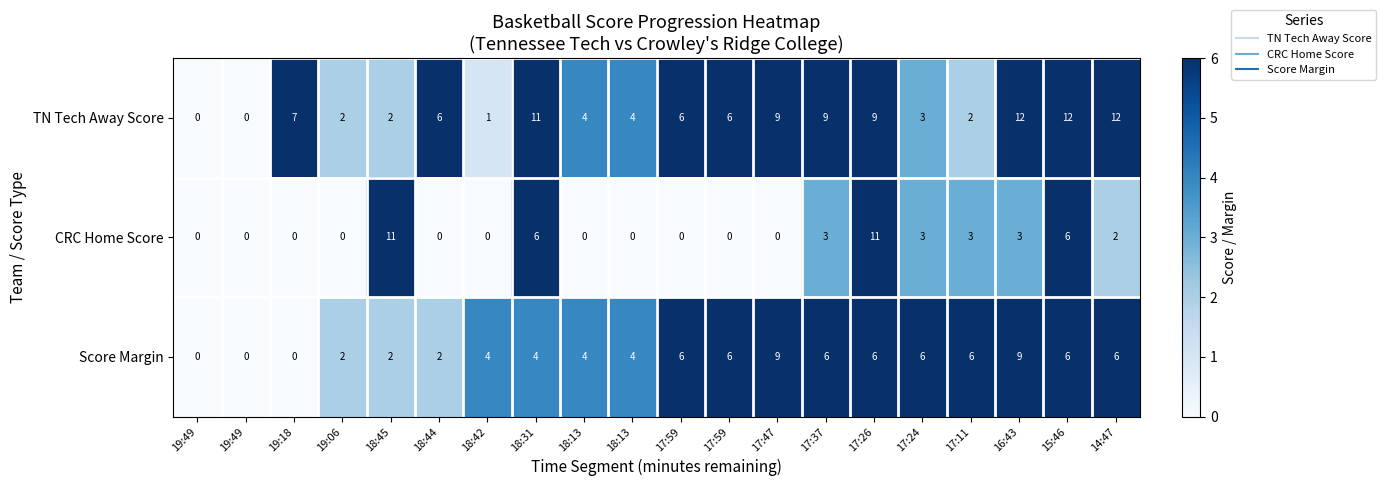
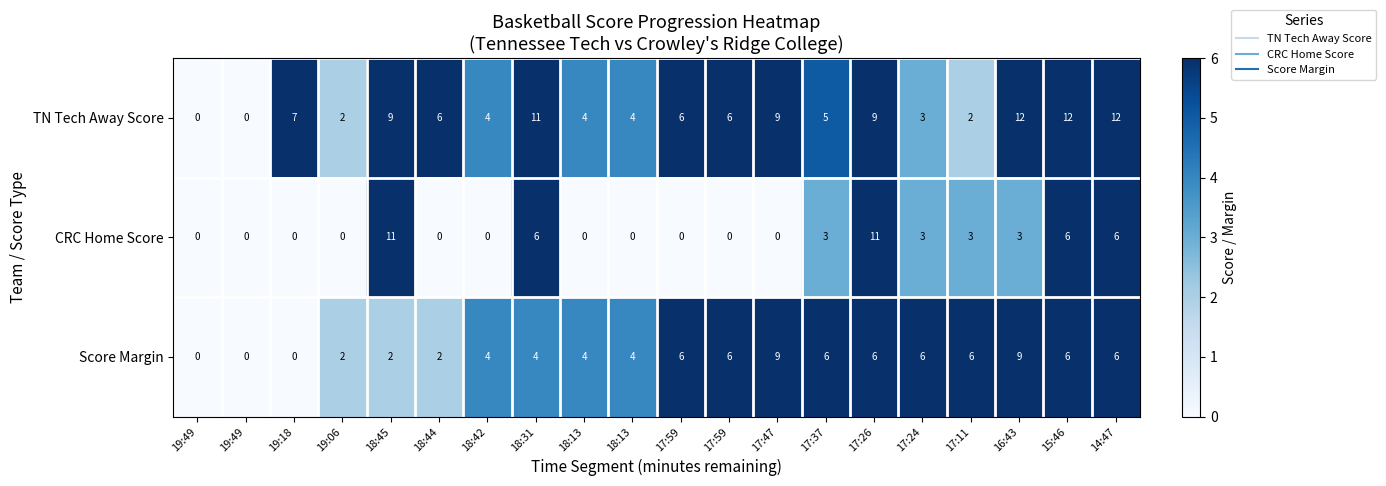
TN Tech Away Score, 18:45: 2 -> 9
TN Tech Away Score, 18:42: 1 -> 4
TN Tech Away Score, 17:37: 9 -> 5
CRC Home Score, 14:47: 2 -> 6
